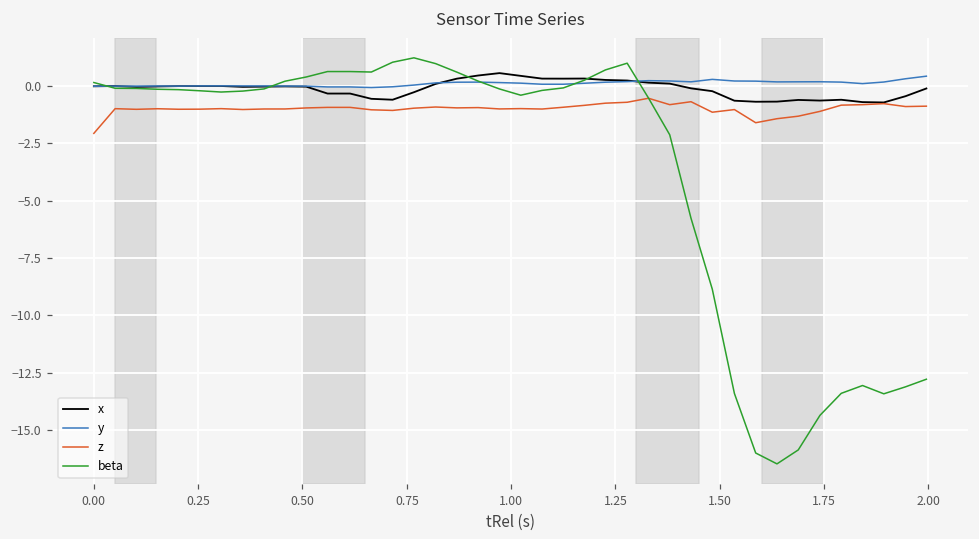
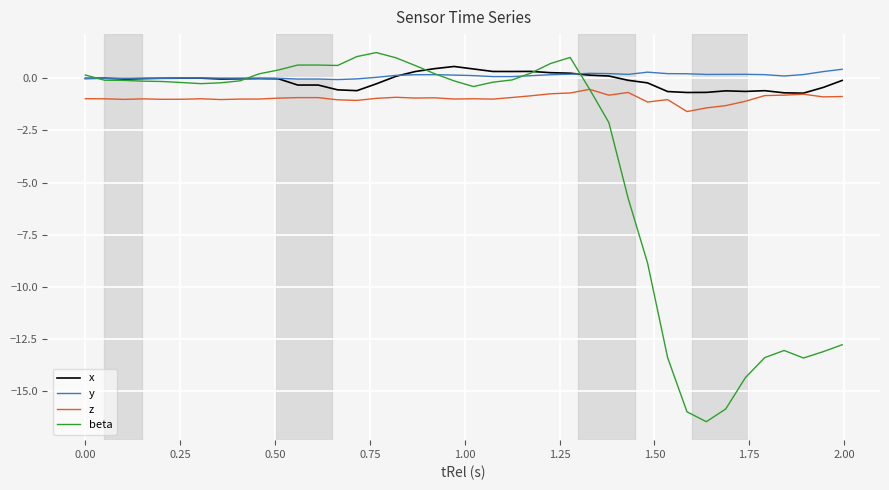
z, 0.00: -2.1 -> -1.0
